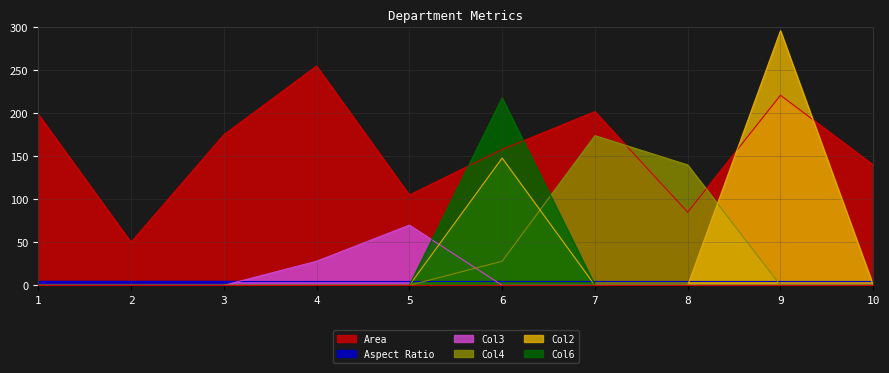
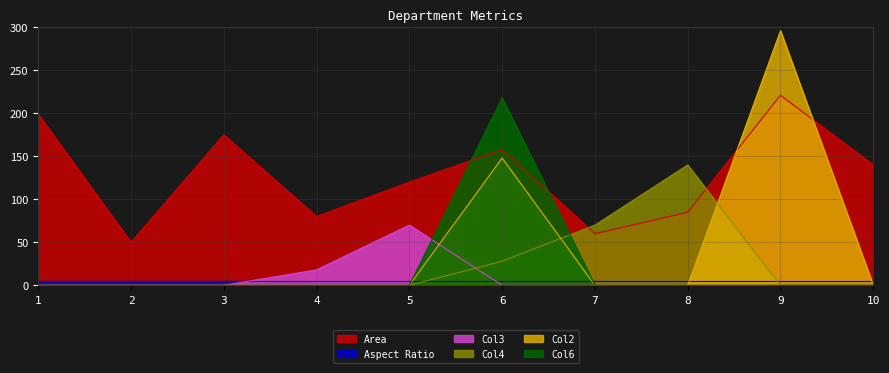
Area, 4: 260 -> 80
Col3, 4: 30 -> 20
Area, 5: 110 -> 120
Area, 7: 200 -> 60
Col4, 7: 170 -> 70
